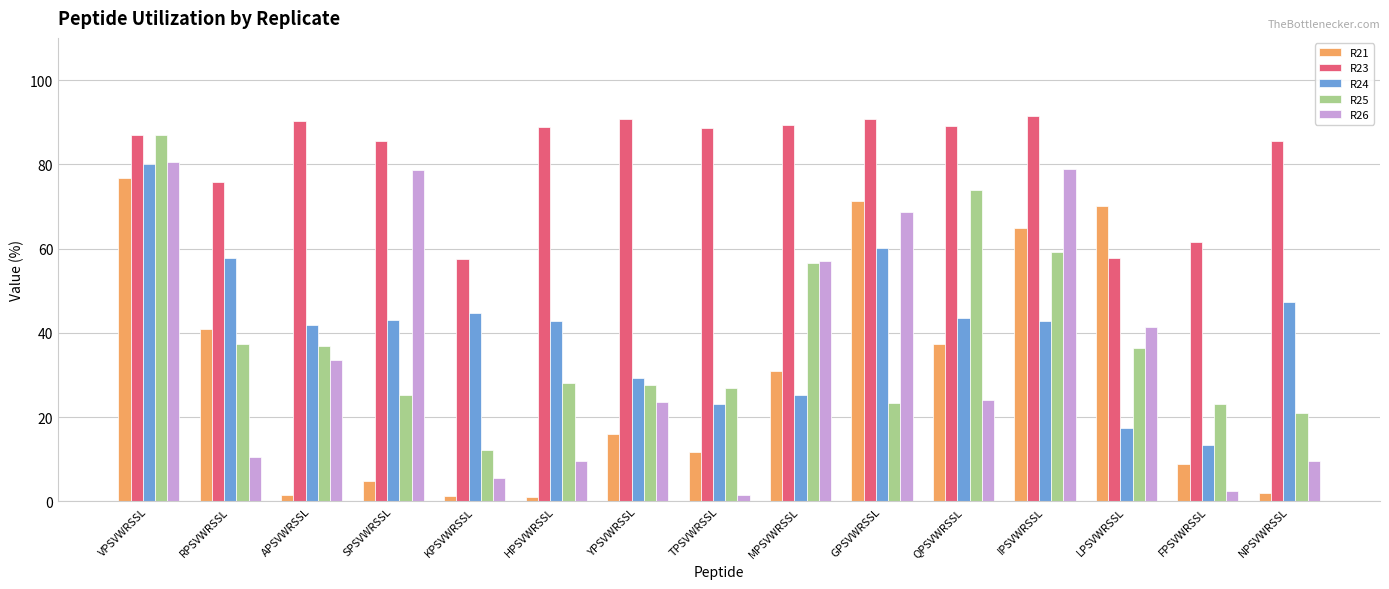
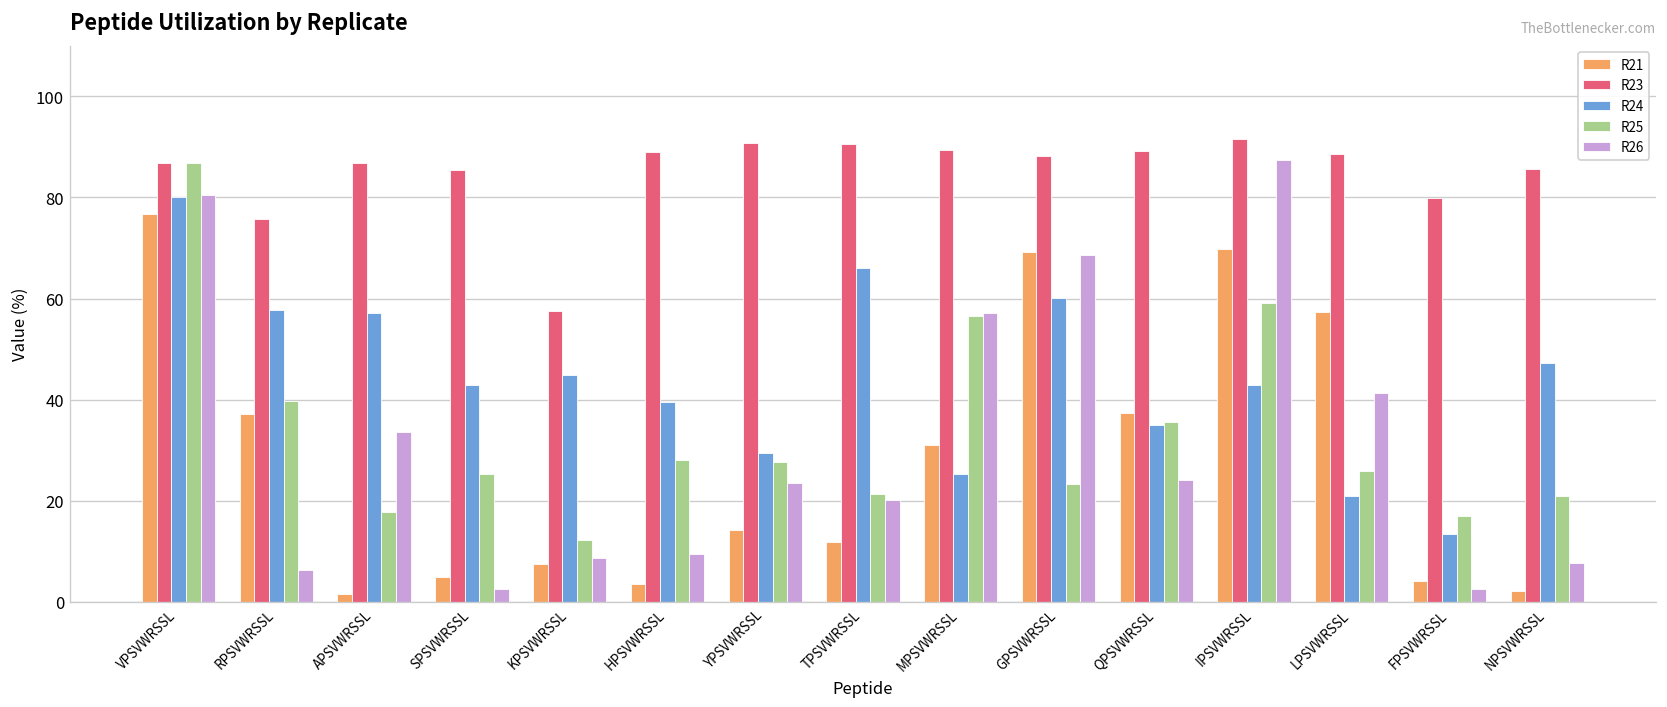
R21, RPSVWRSSL: 41 -> 37
R25, RPSVWRSSL: 37 -> 40
R26, RPSVWRSSL: 11 -> 6
R23, APSVWRSSL: 90 -> 87
R24, APSVWRSSL: 42 -> 57
R25, APSVWRSSL: 37 -> 18
R26, SPSVWRSSL: 79 -> 3
R21, KPSVWRSSL: 1 -> 7
R26, KPSVWRSSL: 5 -> 9
R21, HPSVWRSSL: 1 -> 4
R24, HPSVWRSSL: 43 -> 39
R21, YPSVWRSSL: 16 -> 14
R23, TPSVWRSSL: 89 -> 91
R24, TPSVWRSSL: 23 -> 66
R25, TPSVWRSSL: 27 -> 21
R26, TPSVWRSSL: 2 -> 20
R21, GPSVWRSSL: 71 -> 69
R23, GPSVWRSSL: 91 -> 88
R24, QPSVWRSSL: 44 -> 35
R25, QPSVWRSSL: 74 -> 35
R21, IPSVWRSSL: 65 -> 70
R26, IPSVWRSSL: 79 -> 87
R21, LPSVWRSSL: 70 -> 57
R23, LPSVWRSSL: 58 -> 89
R24, LPSVWRSSL: 17 -> 21
R25, LPSVWRSSL: 36 -> 26
R21, FPSVWRSSL: 9 -> 4
R23, FPSVWRSSL: 61 -> 80
R25, FPSVWRSSL: 23 -> 17
R26, NPSVWRSSL: 10 -> 8
